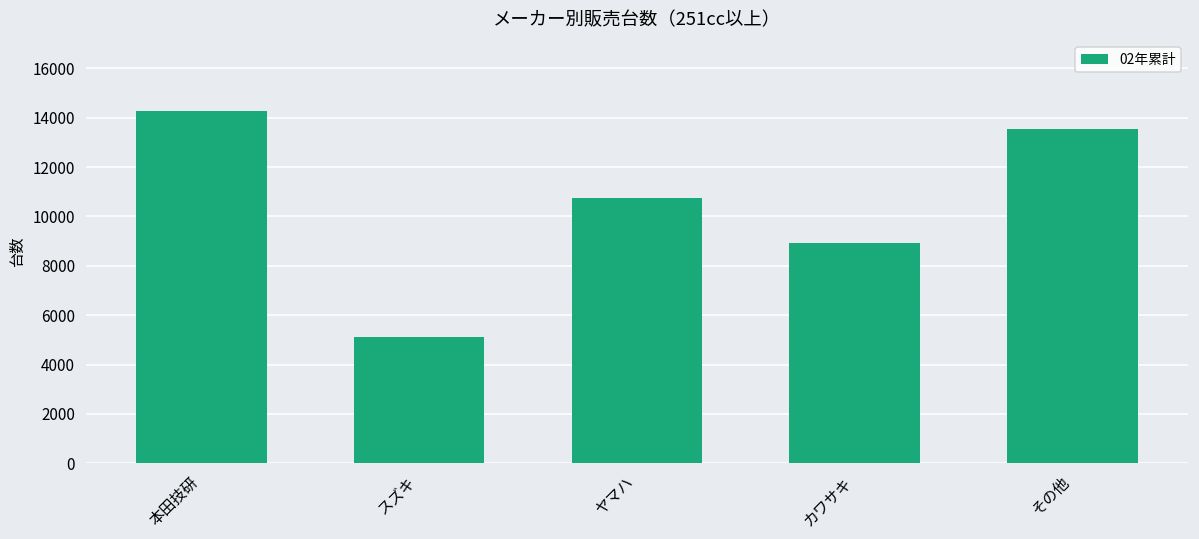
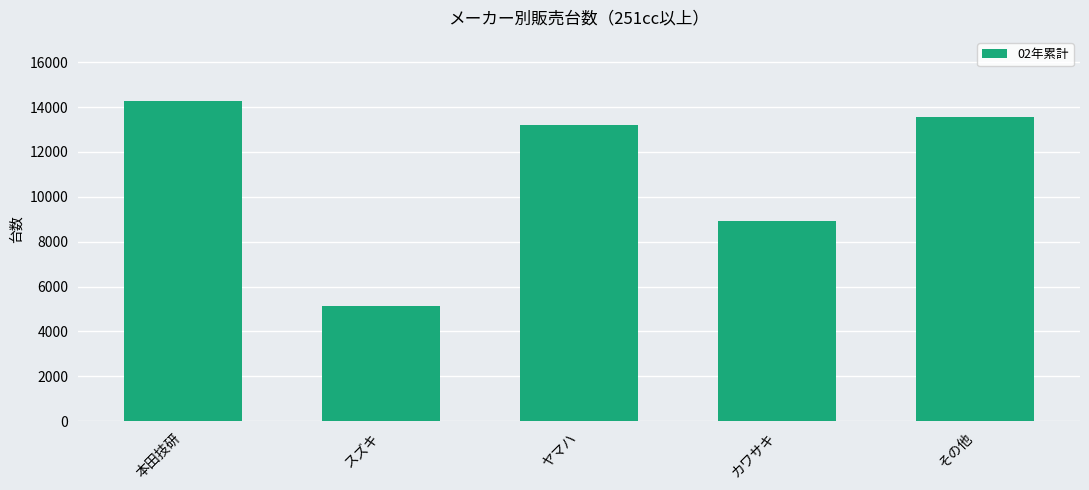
ヤマハ: 10800 -> 13200
